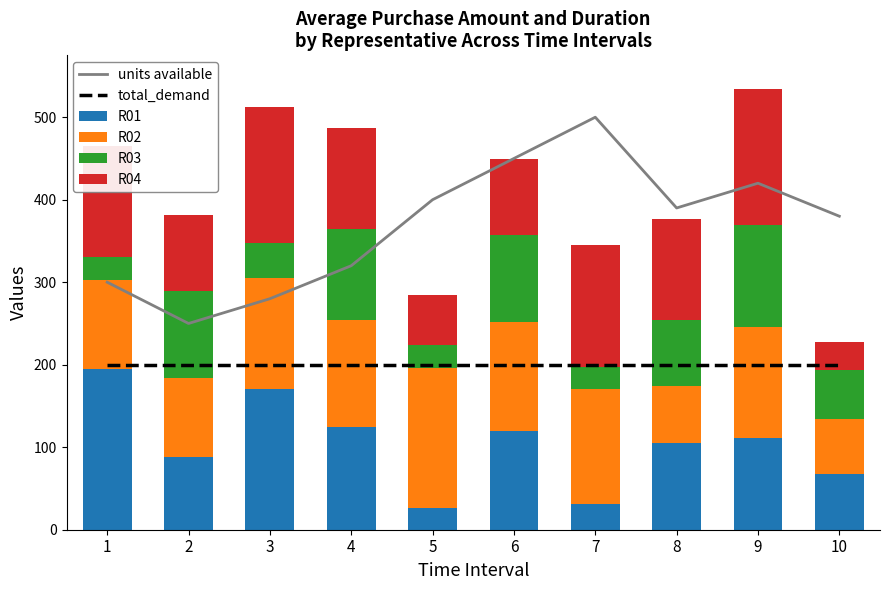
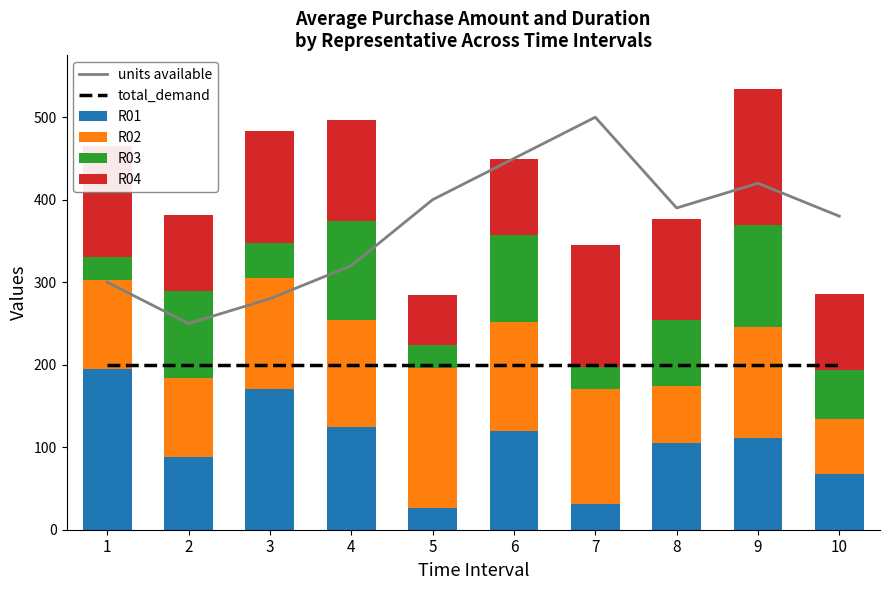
R04, 3: 170 -> 140
R03, 4: 110 -> 120
R04, 10: 30 -> 90
